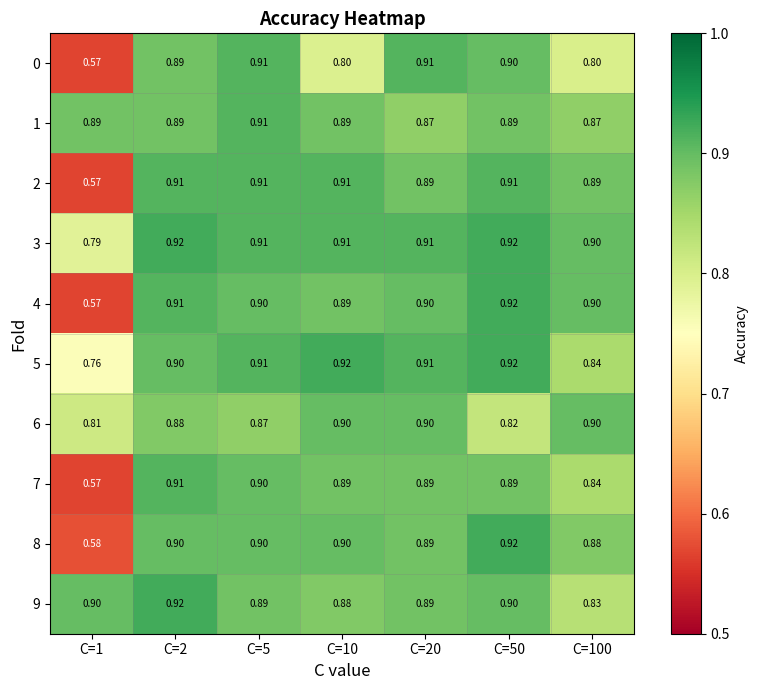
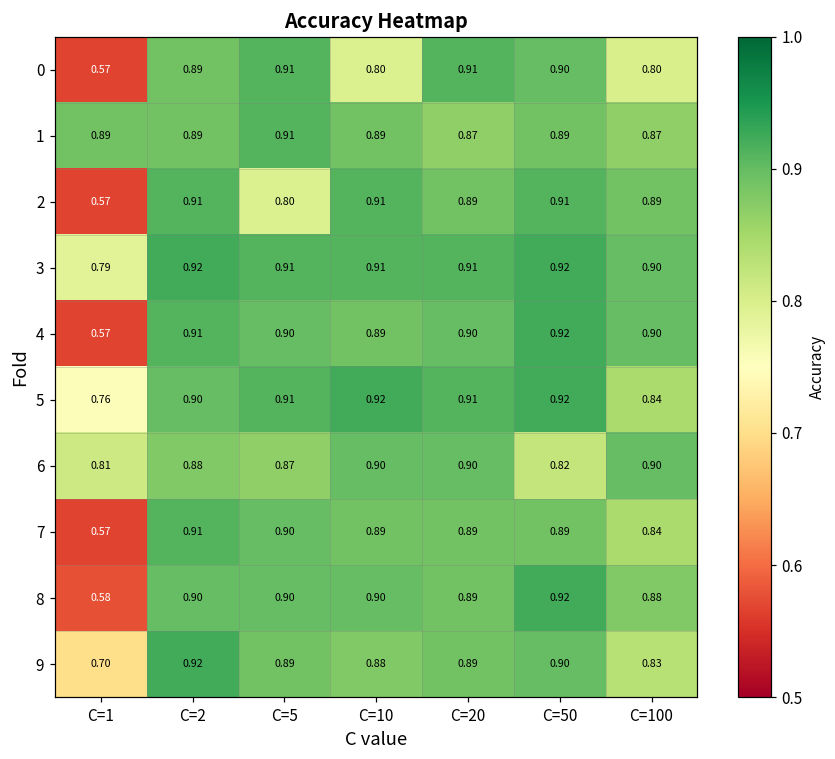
2, C=5: 0.91 -> 0.80
9, C=1: 0.90 -> 0.70
